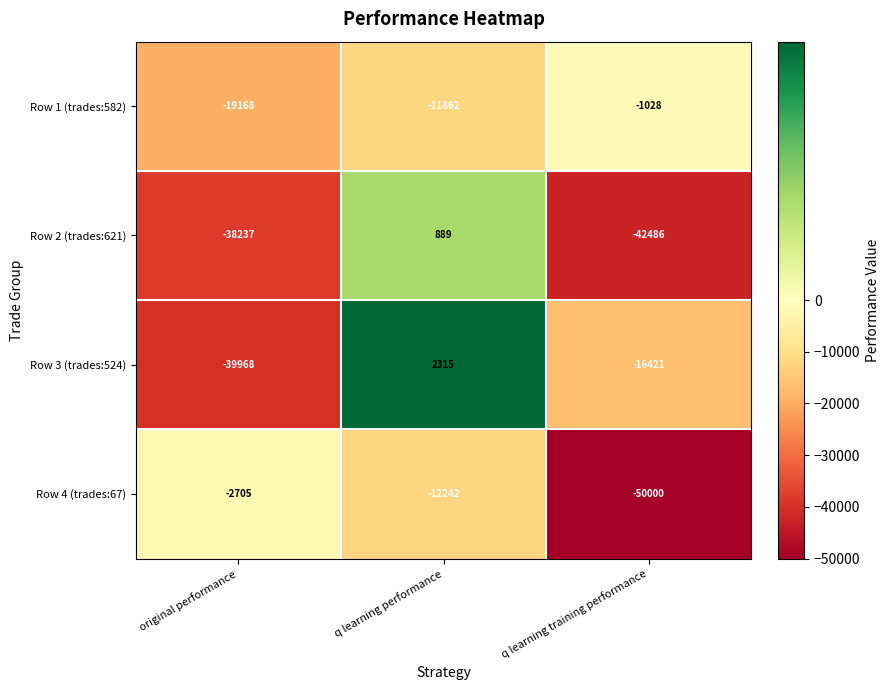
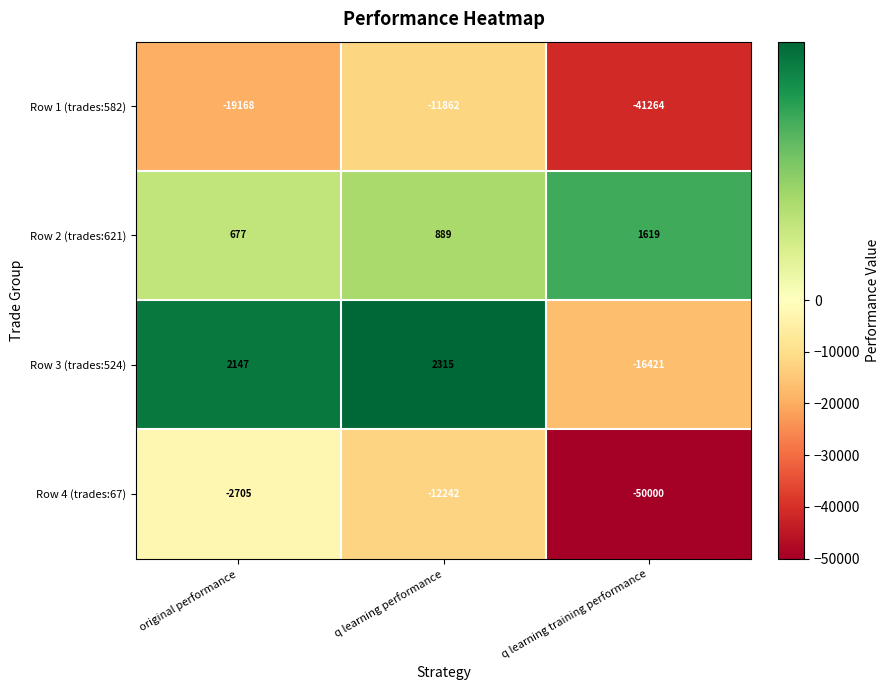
Row 1 (trades:582), q learning training performance: -1028 -> -41264
Row 2 (trades:621), original performance: -38237 -> 677
Row 2 (trades:621), q learning training performance: -42486 -> 1619
Row 3 (trades:524), original performance: -39968 -> 2147
